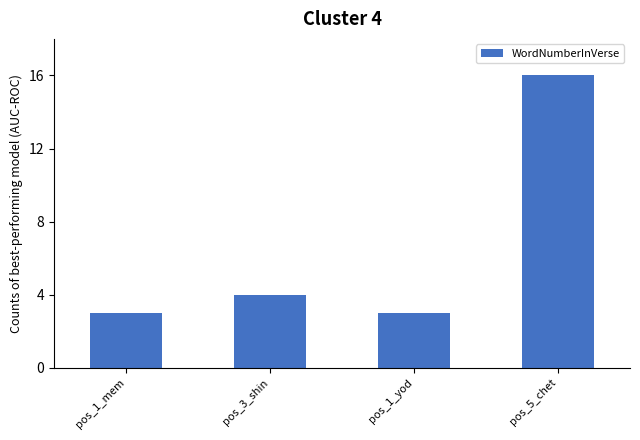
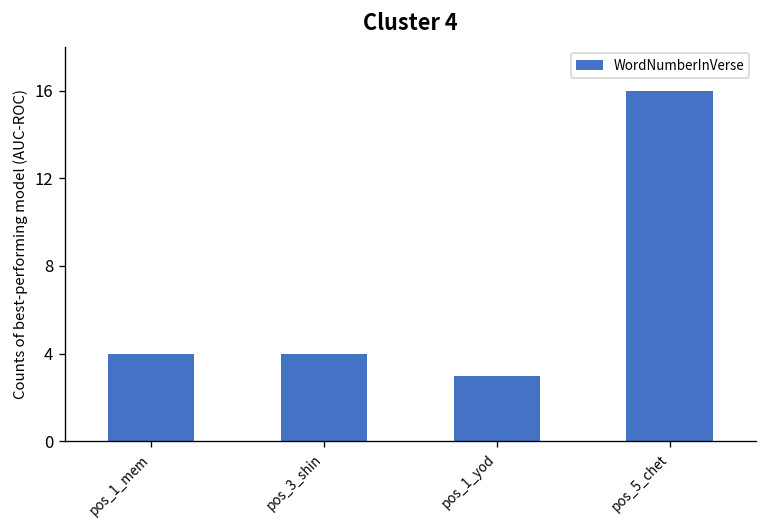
pos_1_mem: 3 -> 4
